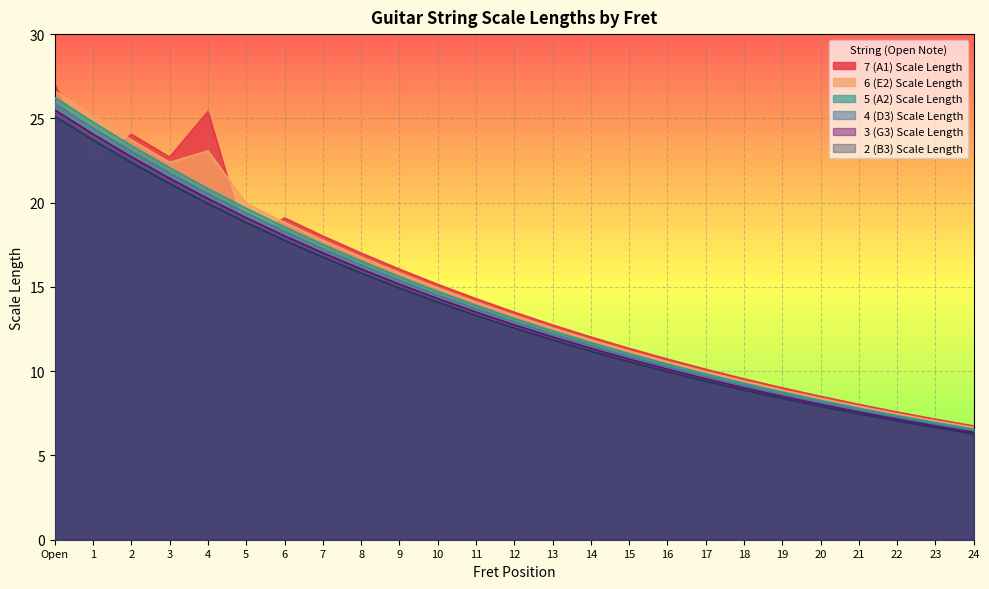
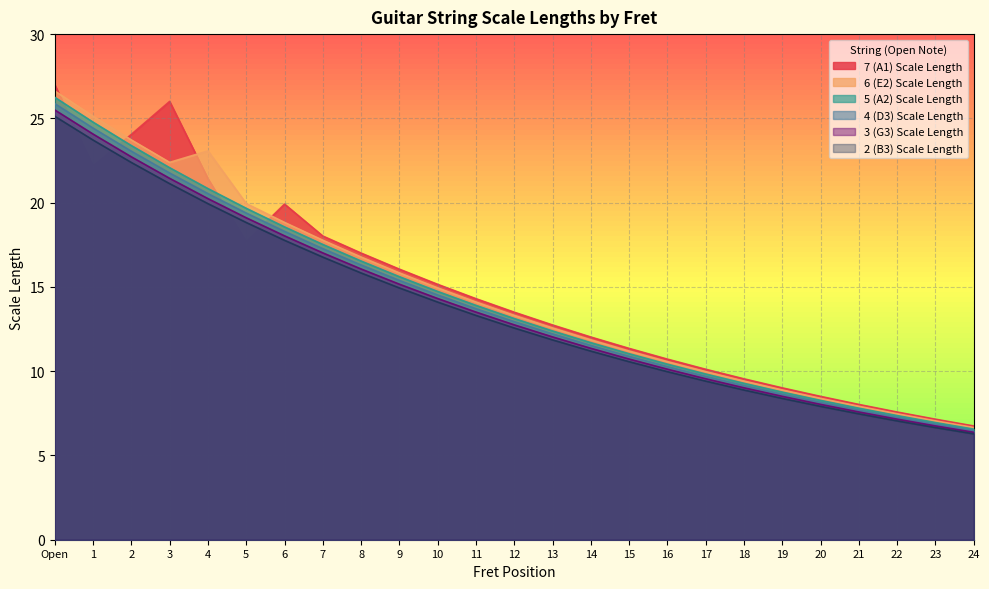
7 (A1) Scale Length, 3: 22.7 -> 26.0
7 (A1) Scale Length, 4: 25.4 -> 21.4
7 (A1) Scale Length, 6: 19.1 -> 19.9
